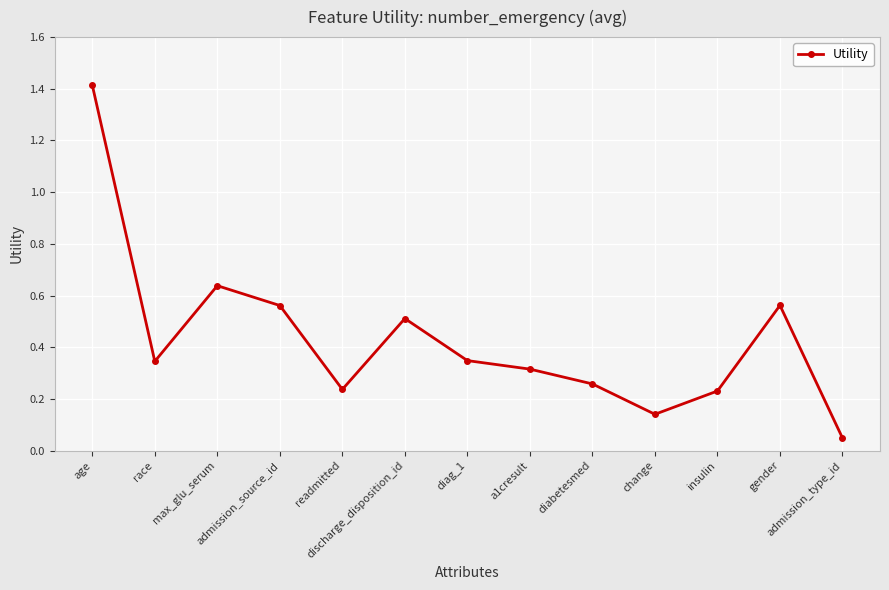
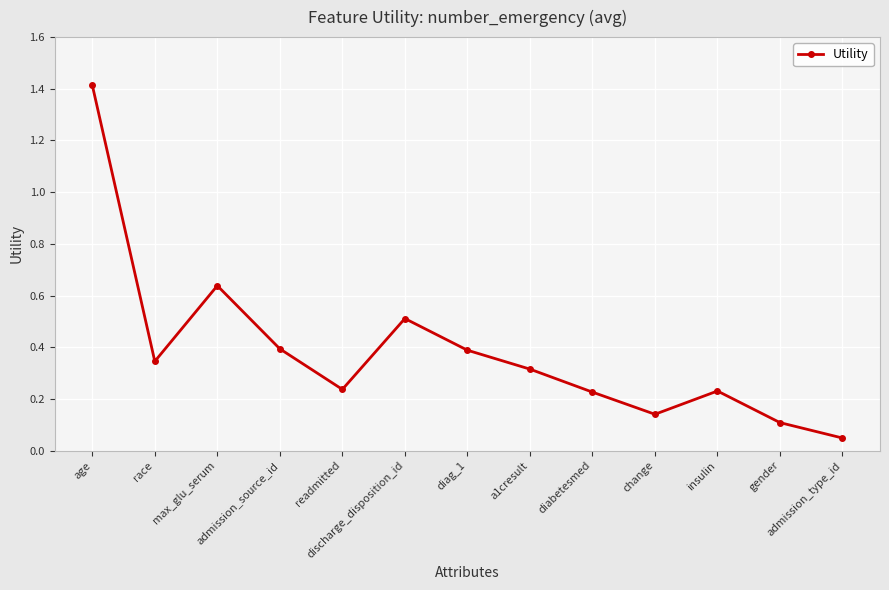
admission_source_id: 0.56 -> 0.39
diag_1: 0.35 -> 0.39
diabetesmed: 0.26 -> 0.23
gender: 0.56 -> 0.11
